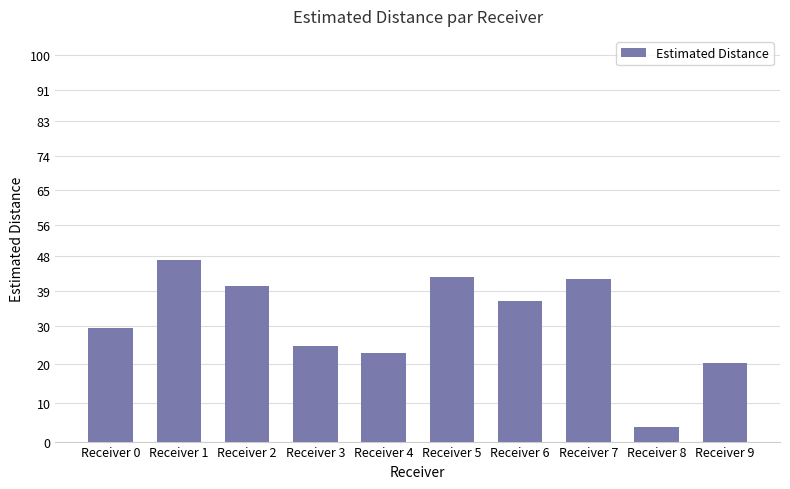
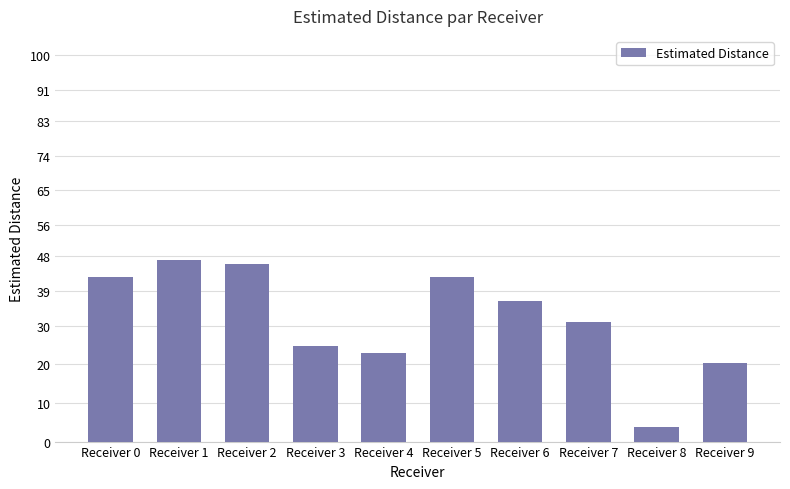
Receiver 0: 29 -> 43
Receiver 2: 40 -> 46
Receiver 7: 42 -> 31
